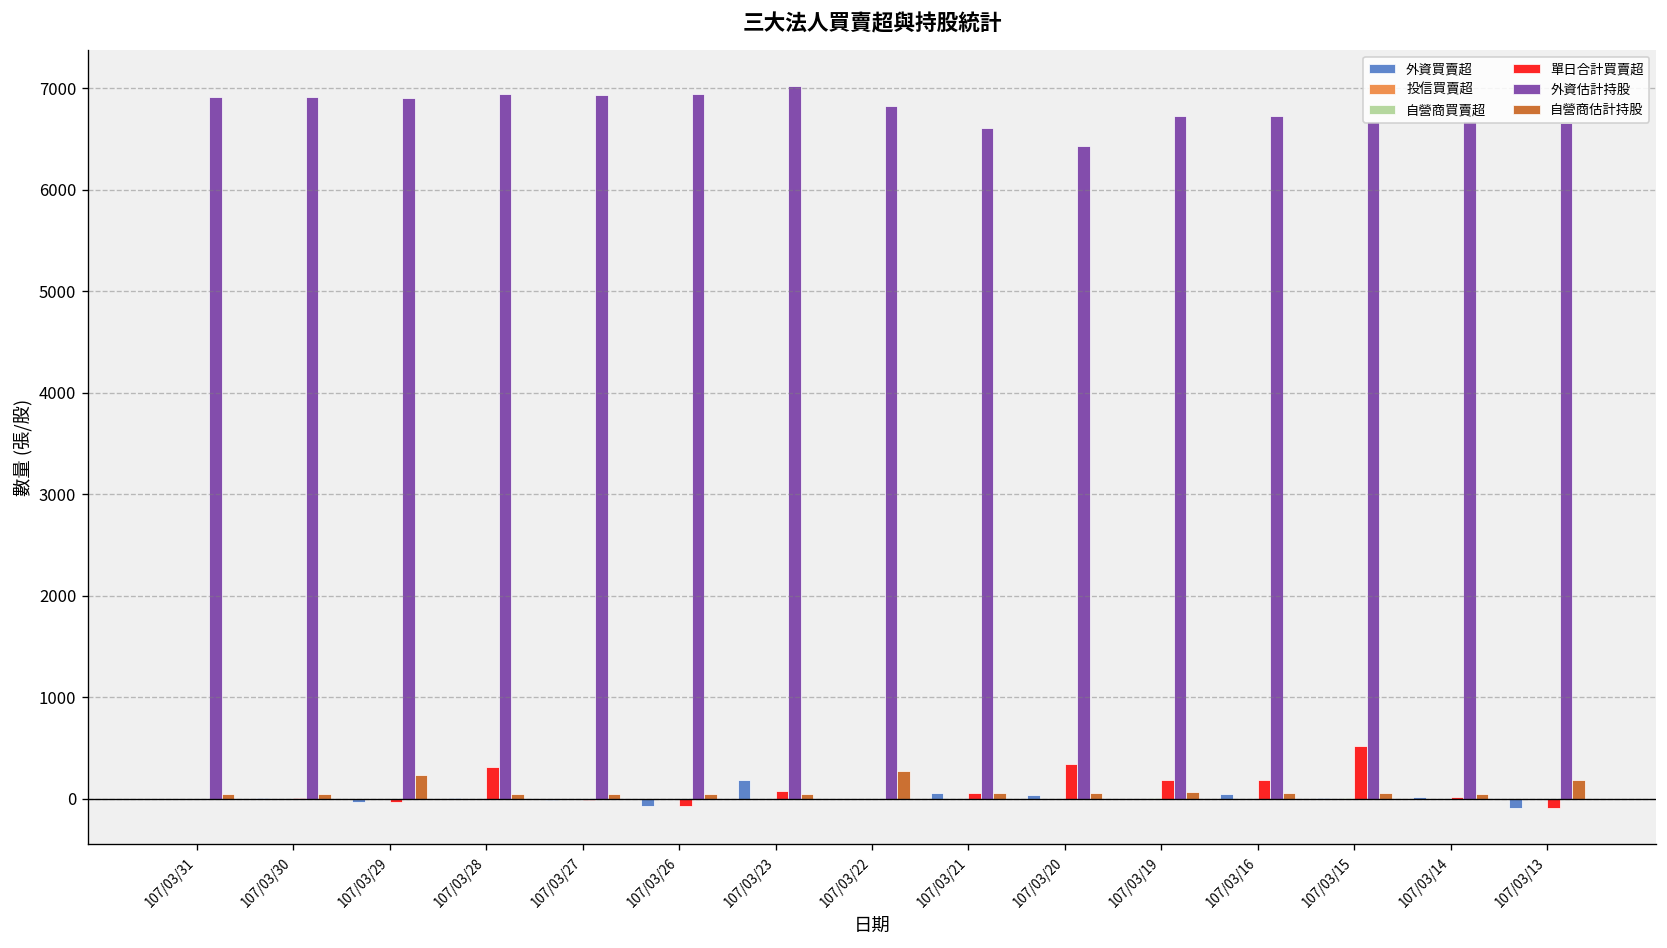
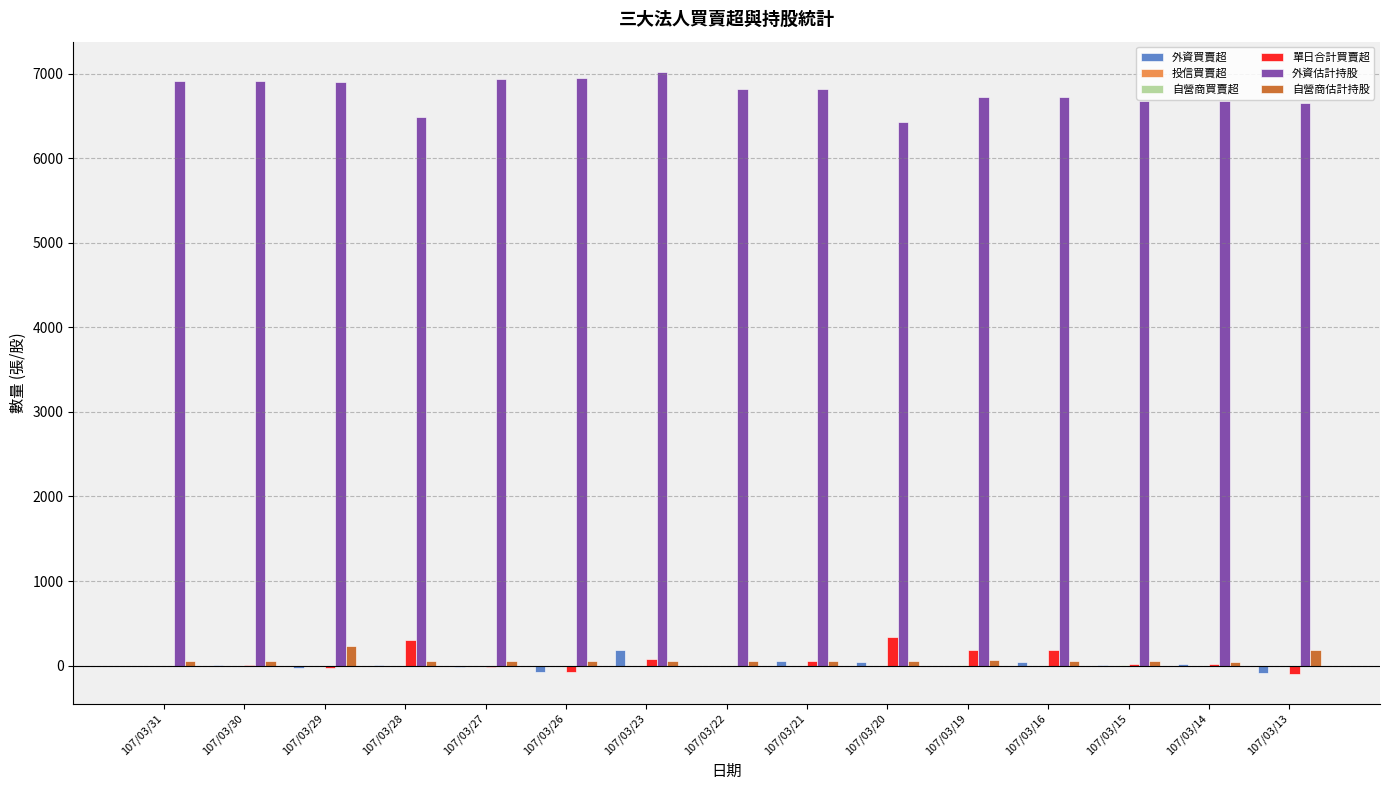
外資估計持股, 107/03/28: 6900 -> 6500
自營商估計持股, 107/03/22: 300 -> 100
外資估計持股, 107/03/21: 6600 -> 6800
單日合計買賣超, 107/03/15: 500 -> 0
